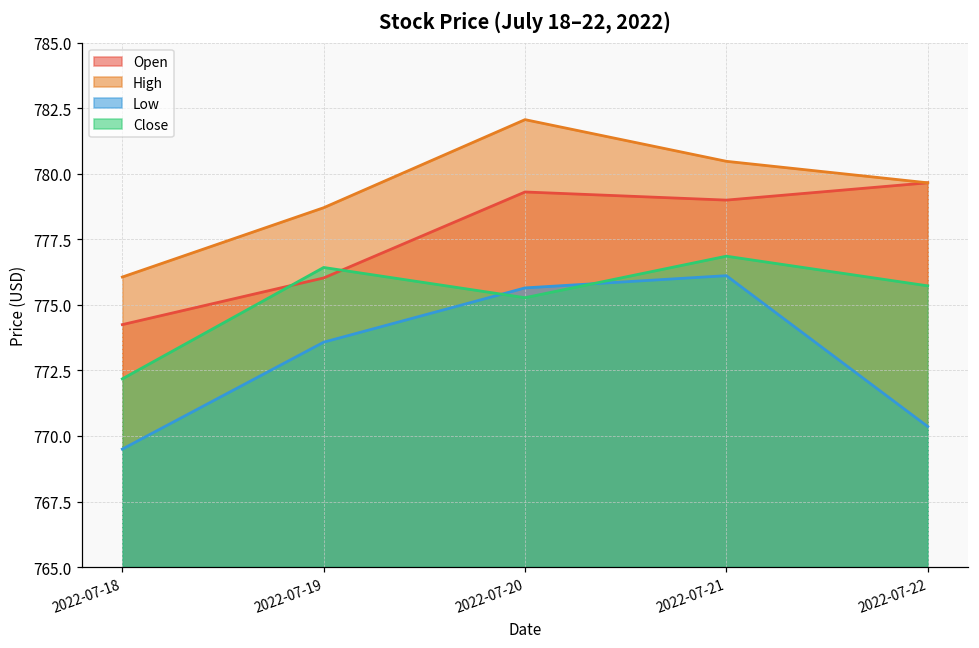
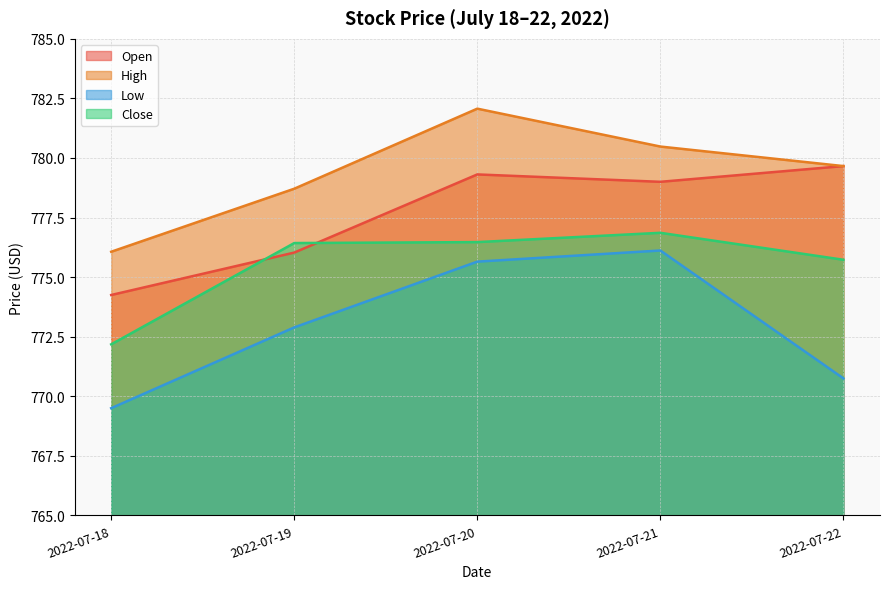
Low, 2022-07-19: 773.6 -> 772.9
Close, 2022-07-20: 775.3 -> 776.5
Low, 2022-07-22: 770.4 -> 770.8
